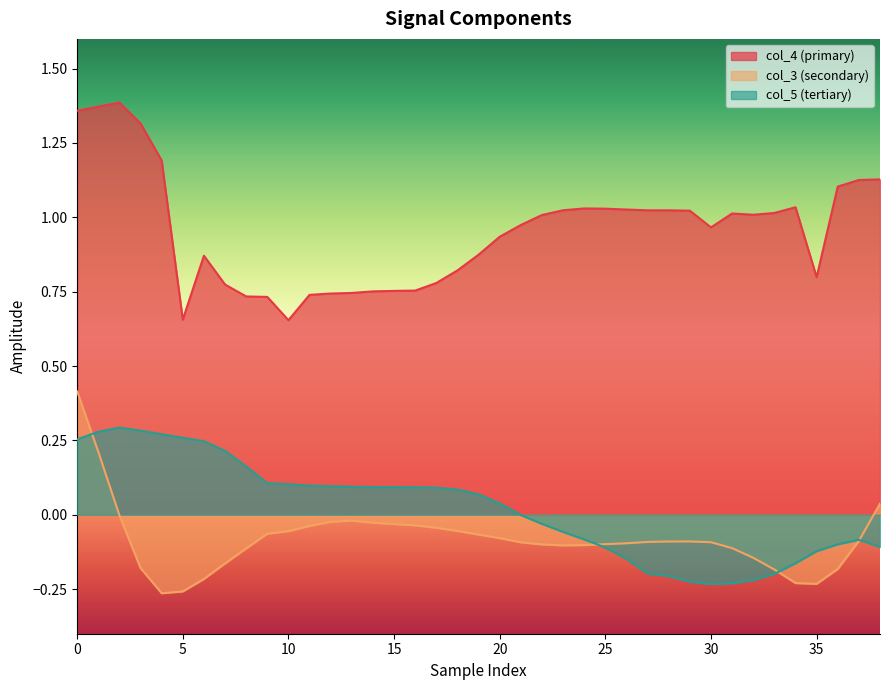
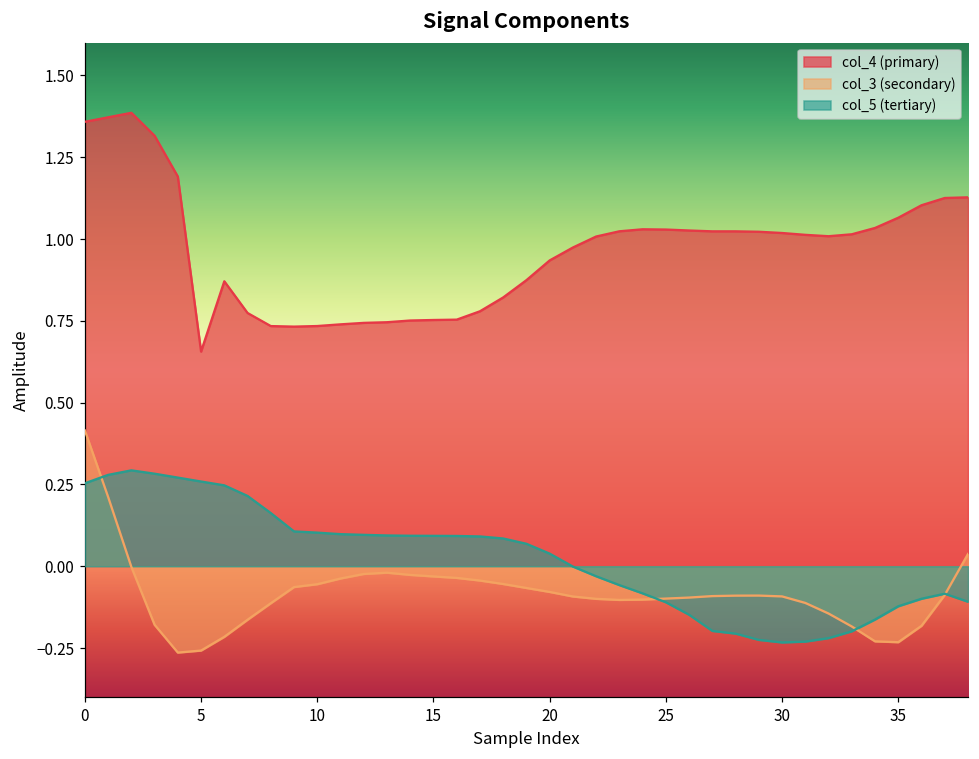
col_4 (primary), 10: 0.65 -> 0.73
col_4 (primary), 30: 0.97 -> 1.02
col_4 (primary), 35: 0.80 -> 1.07
